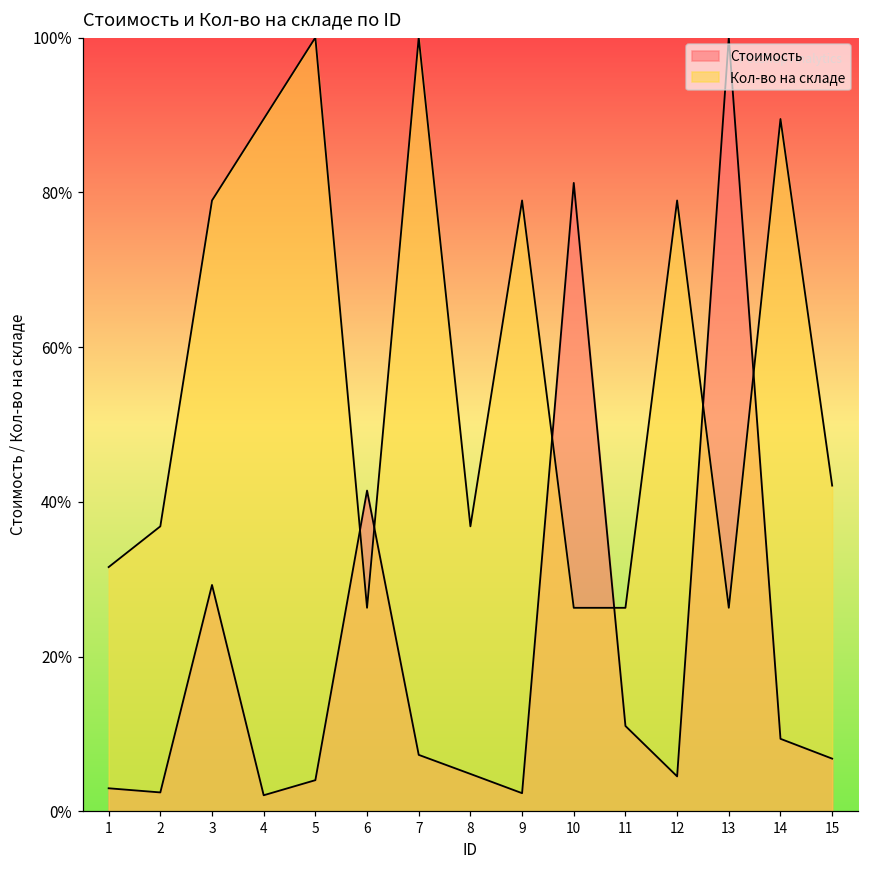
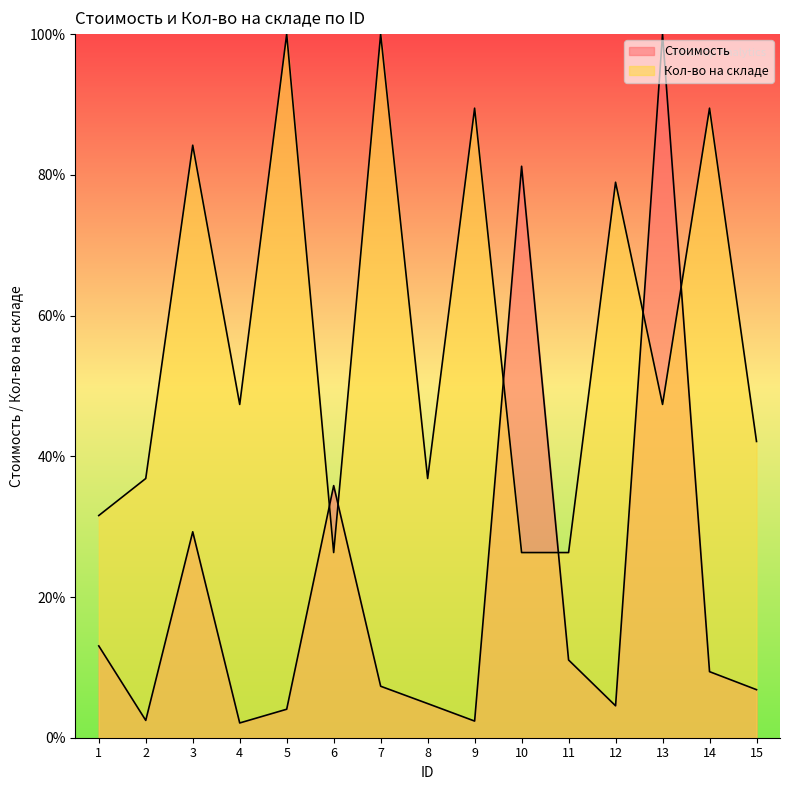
Стоимость, 1: 3% -> 13%
Кол-во на складе, 3: 79% -> 84%
Кол-во на складе, 4: 89% -> 47%
Стоимость, 6: 41% -> 36%
Кол-во на складе, 9: 79% -> 89%
Кол-во на складе, 13: 26% -> 47%
